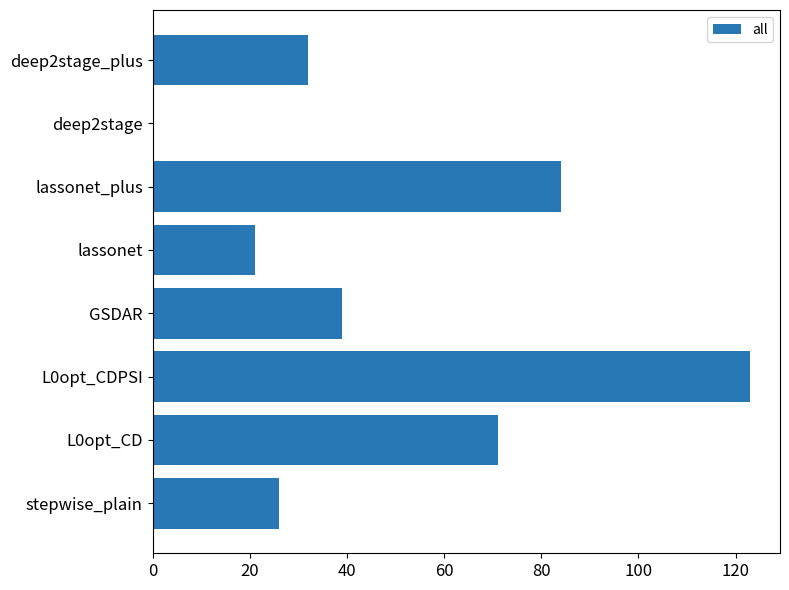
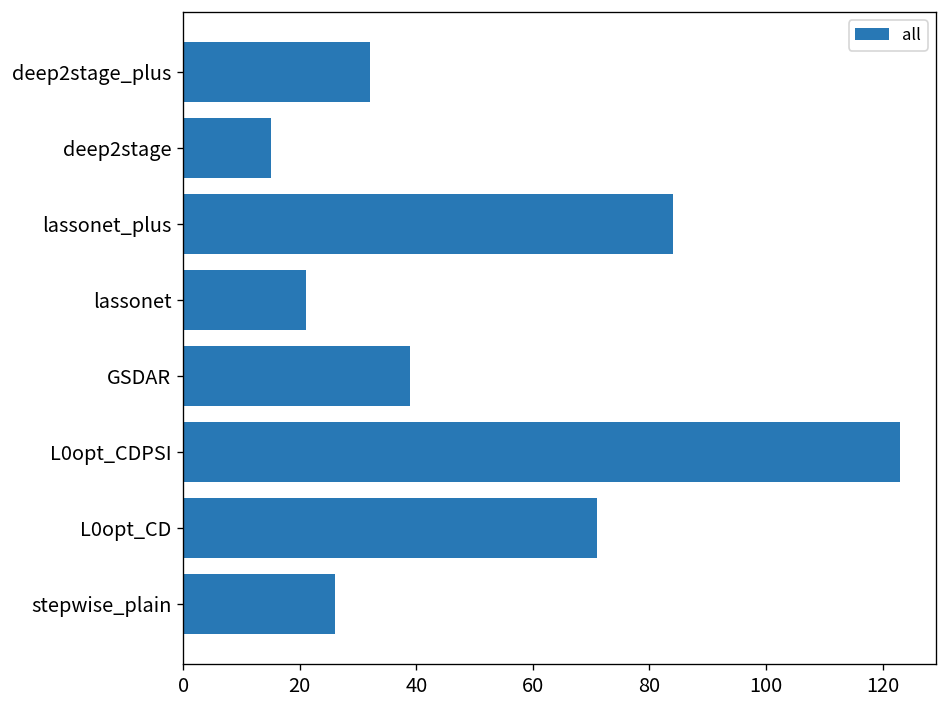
deep2stage: 0 -> 15
